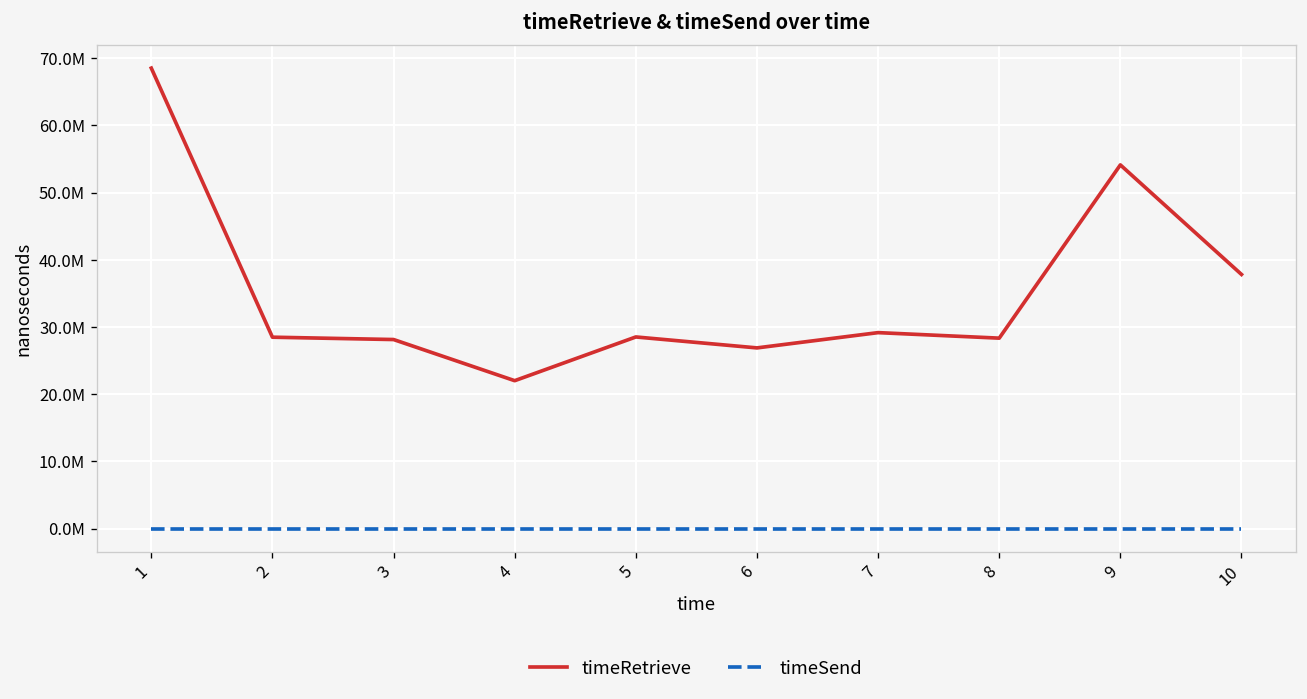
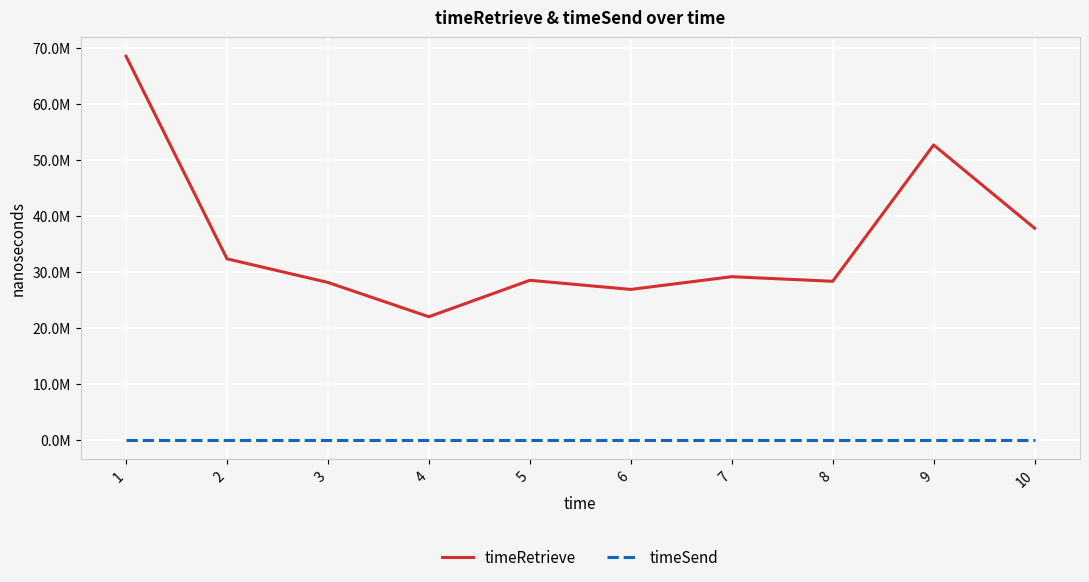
timeRetrieve, 2: 28000000 -> 32000000
timeRetrieve, 9: 54000000 -> 53000000
